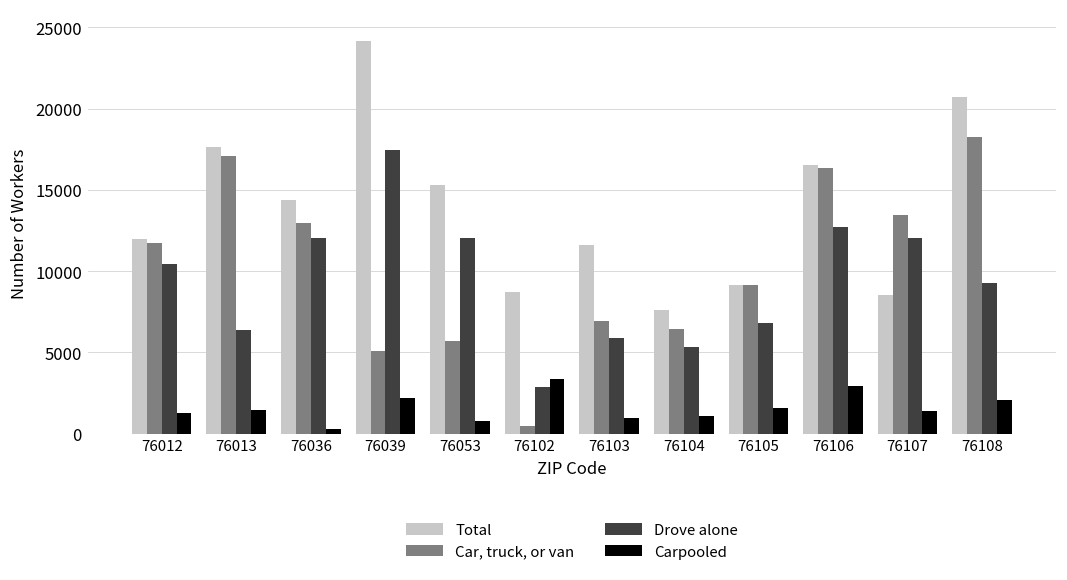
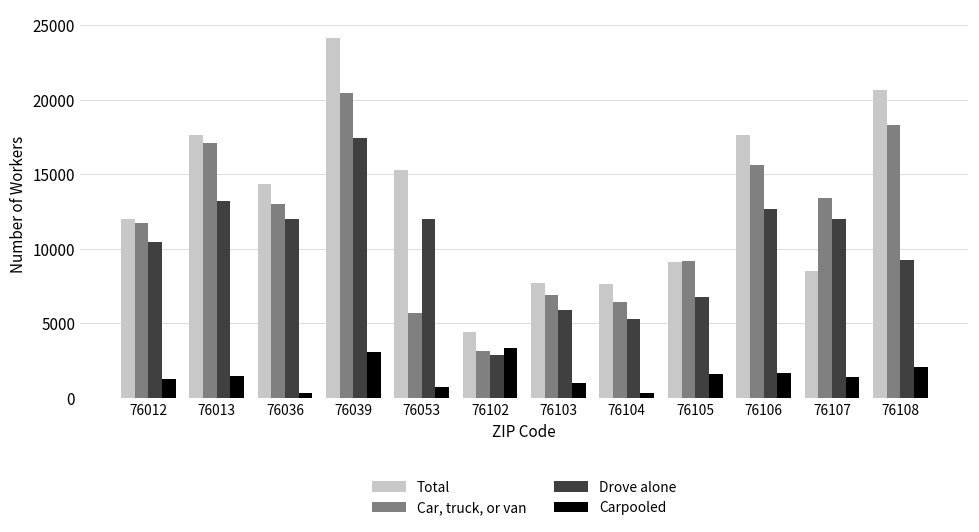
Drove alone, 76013: 6400 -> 13200
Car, truck, or van, 76039: 5100 -> 20500
Carpooled, 76039: 2200 -> 3100
Total, 76102: 8700 -> 4500
Car, truck, or van, 76102: 500 -> 3200
Total, 76103: 11600 -> 7700
Carpooled, 76104: 1100 -> 300
Total, 76106: 16500 -> 17600
Car, truck, or van, 76106: 16400 -> 15600
Carpooled, 76106: 2900 -> 1700
